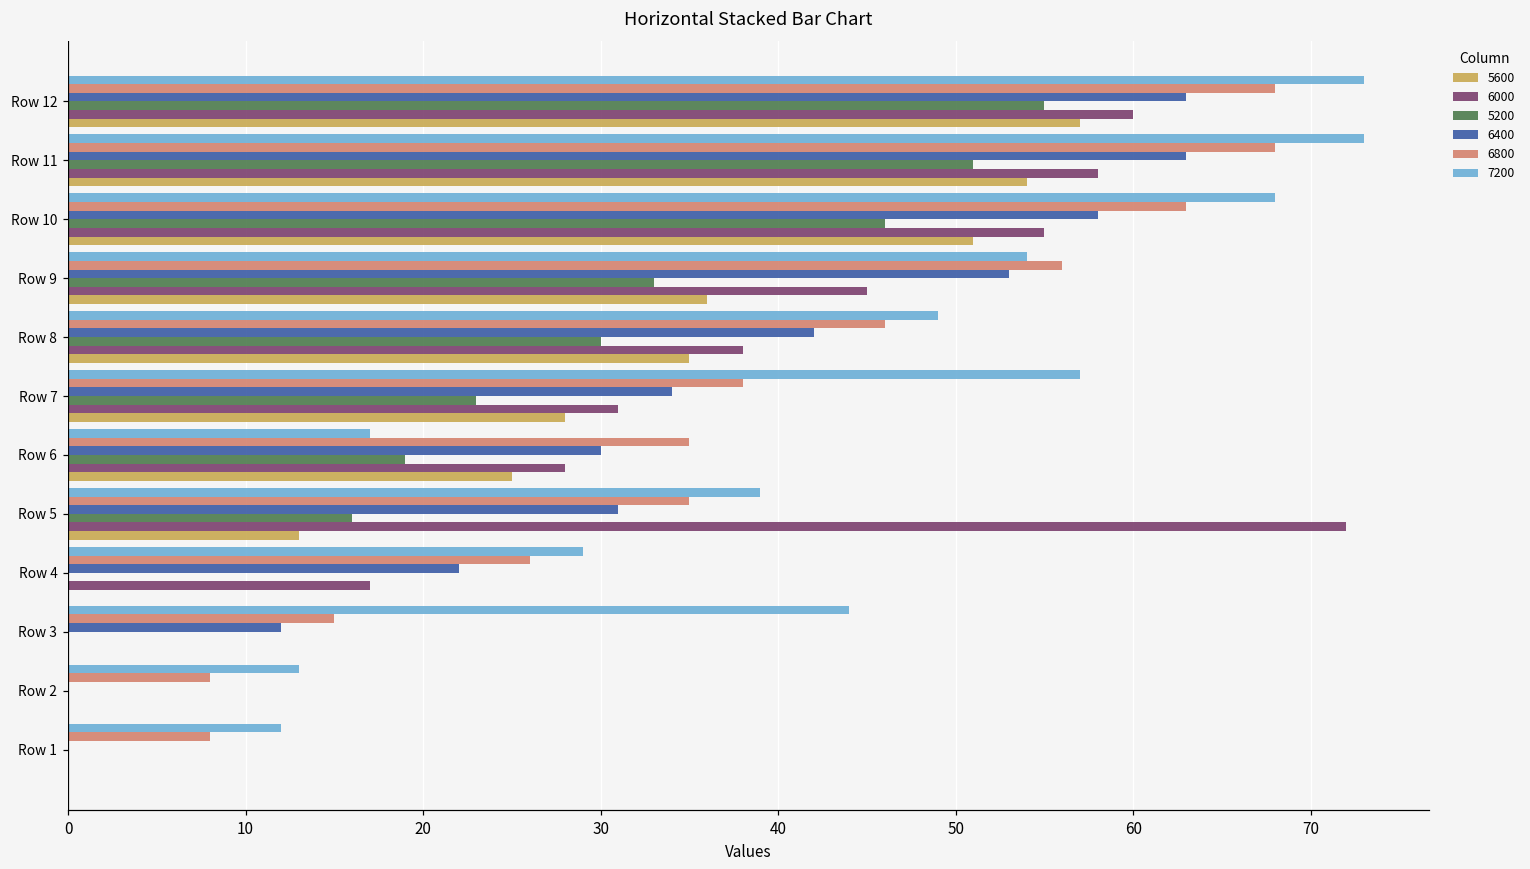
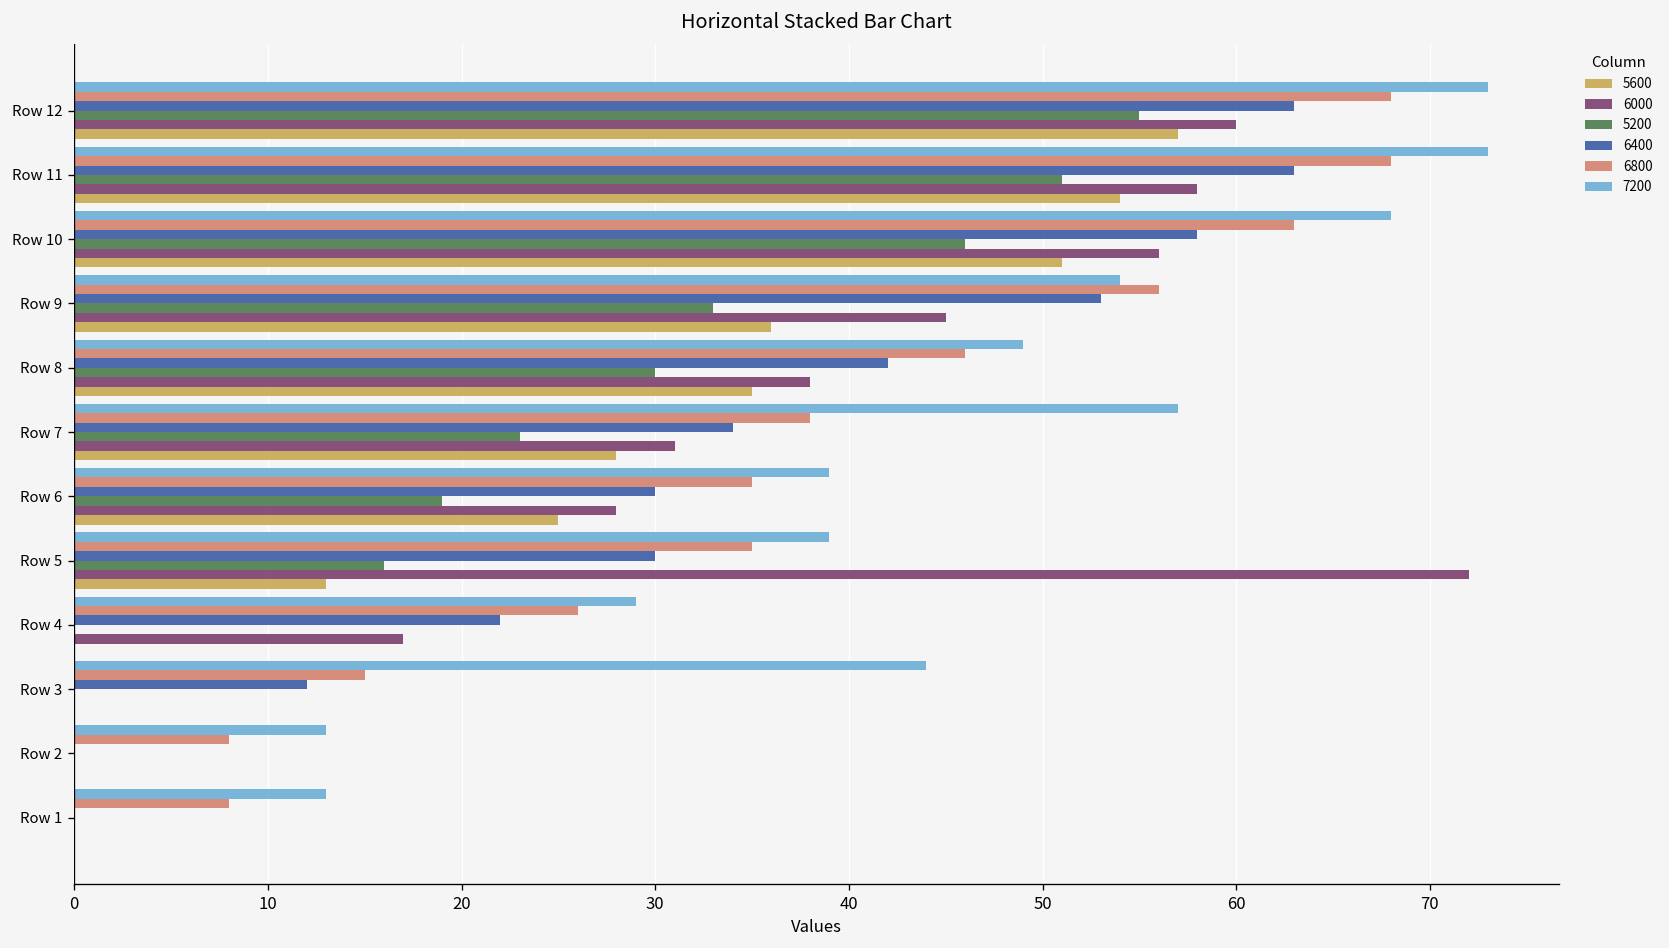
6000, Row 10: 55 -> 56
7200, Row 6: 17 -> 39
6400, Row 5: 31 -> 30
7200, Row 1: 12 -> 13
